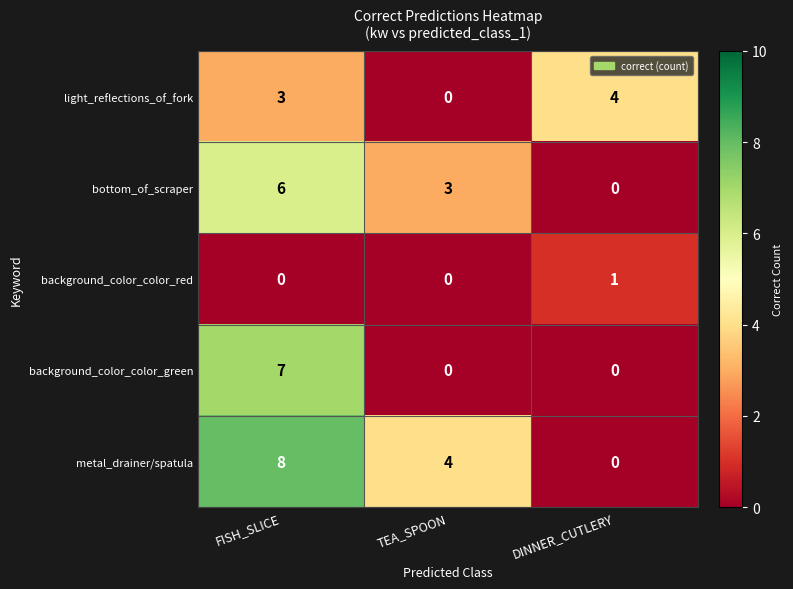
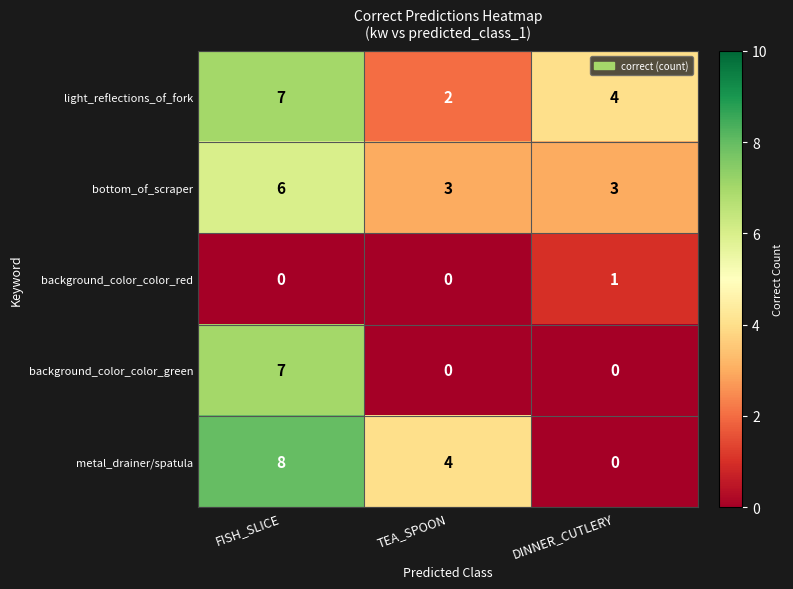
light_reflections_of_fork, FISH_SLICE: 3 -> 7
light_reflections_of_fork, TEA_SPOON: 0 -> 2
bottom_of_scraper, DINNER_CUTLERY: 0 -> 3
